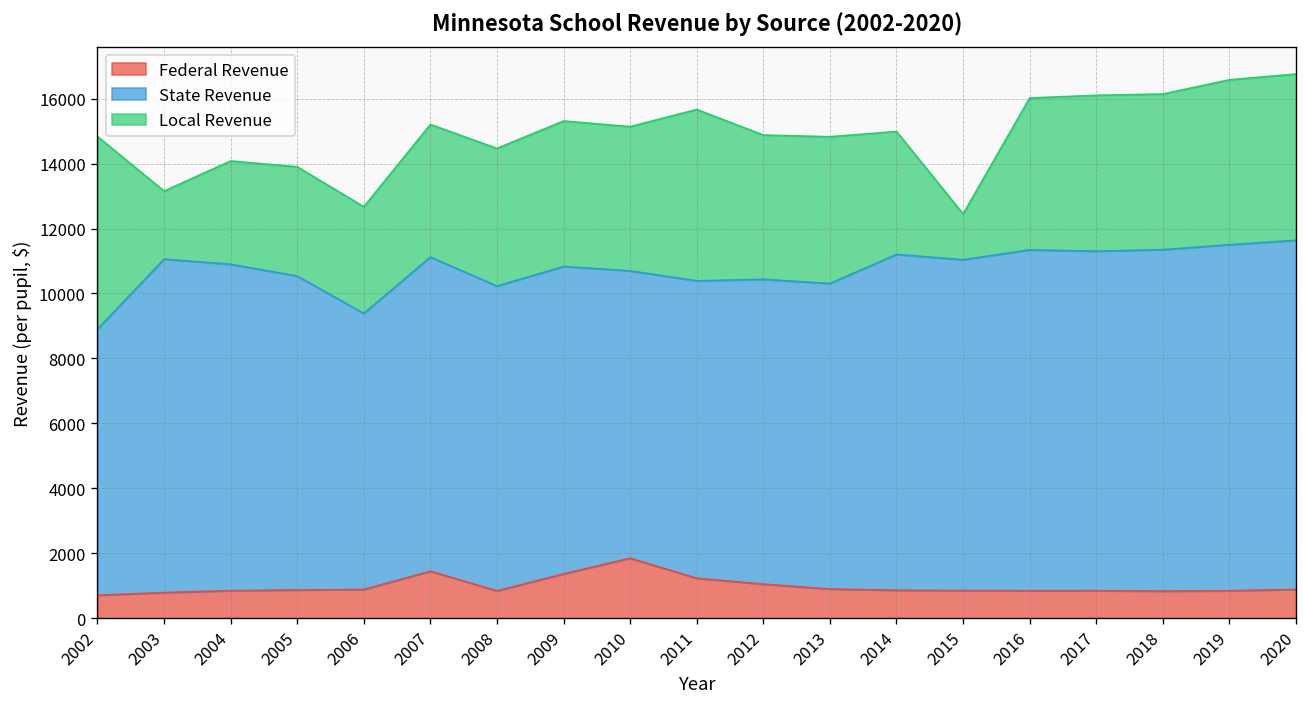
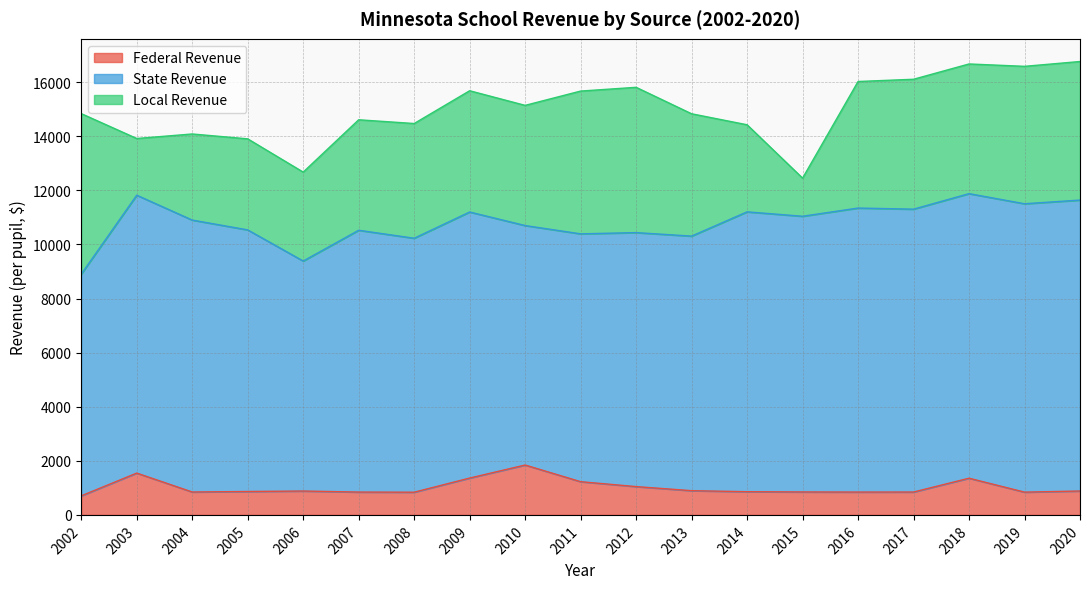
Federal Revenue, 2003: 800 -> 1500
Federal Revenue, 2007: 1400 -> 800
State Revenue, 2009: 9500 -> 9800
Local Revenue, 2012: 4400 -> 5400
Local Revenue, 2014: 3800 -> 3200
Federal Revenue, 2018: 800 -> 1400
